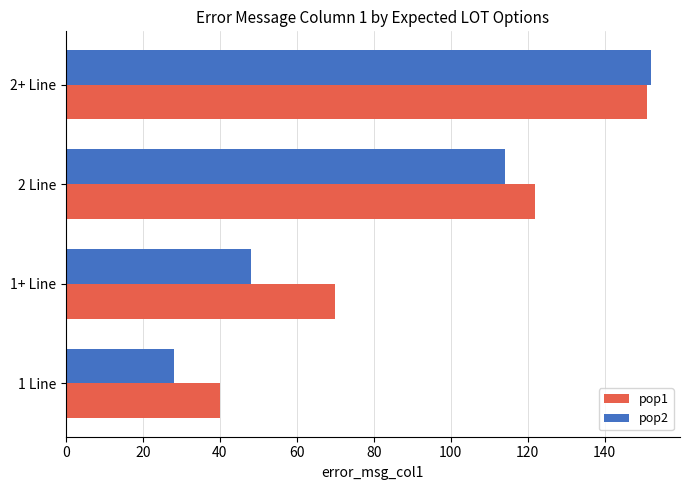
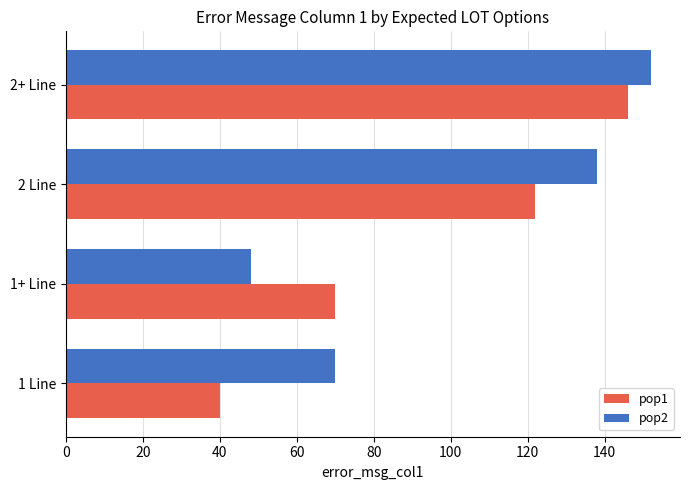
pop1, 2+ Line: 151 -> 146
pop2, 2 Line: 114 -> 138
pop2, 1 Line: 28 -> 70
